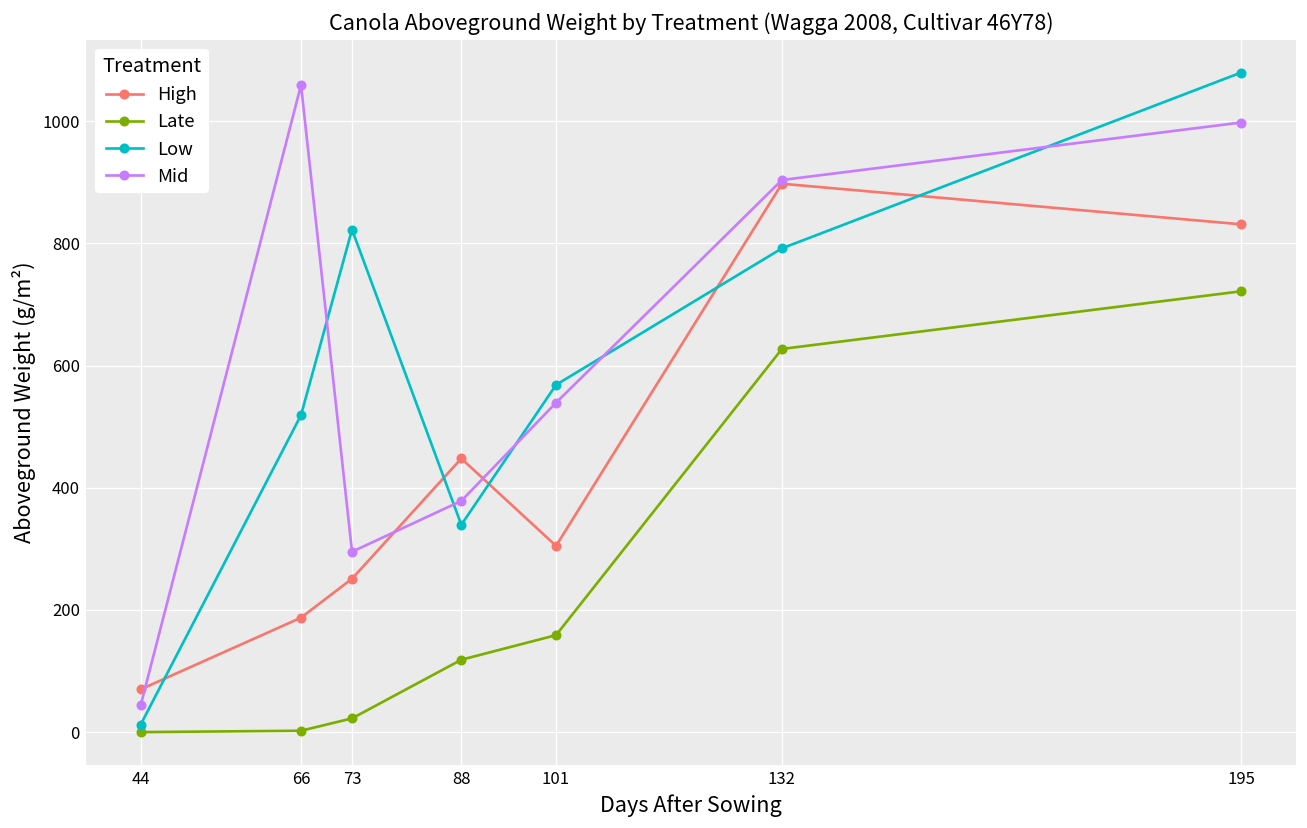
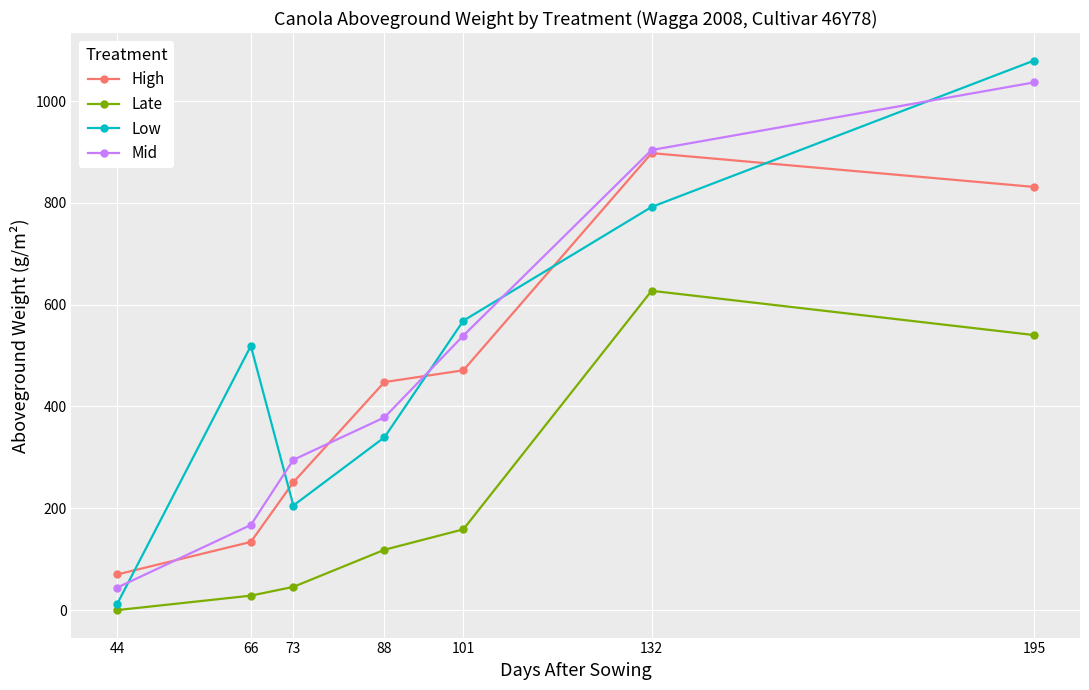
High, 66: 190 -> 130
Late, 66: 0 -> 30
Mid, 66: 1060 -> 170
Late, 73: 20 -> 50
Low, 73: 820 -> 210
High, 101: 300 -> 470
Late, 195: 720 -> 540
Mid, 195: 1000 -> 1040
